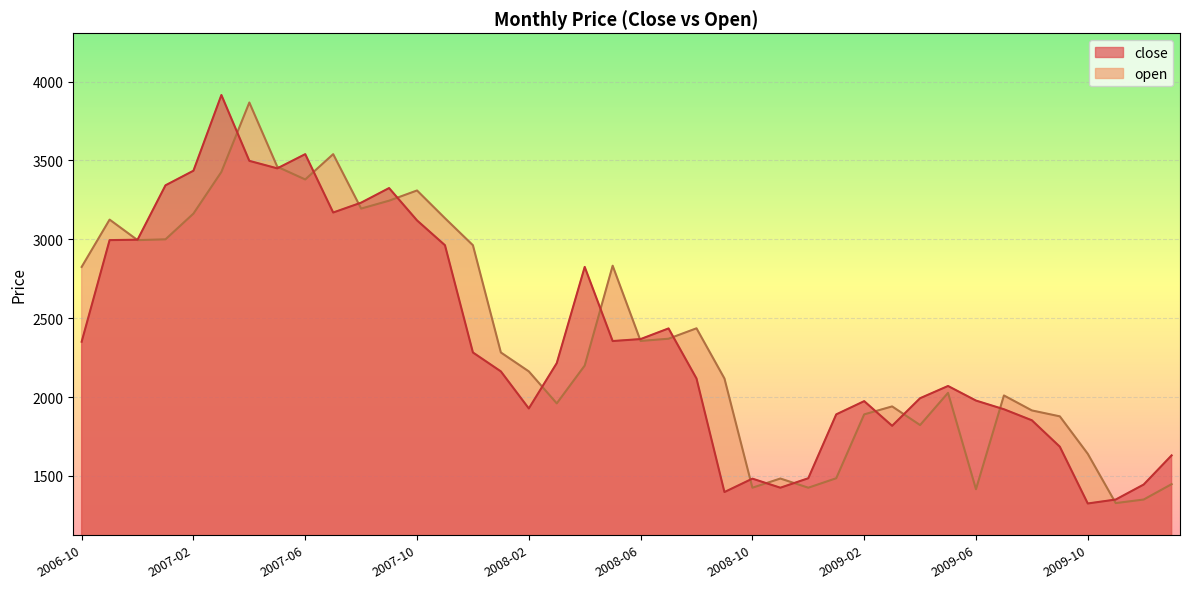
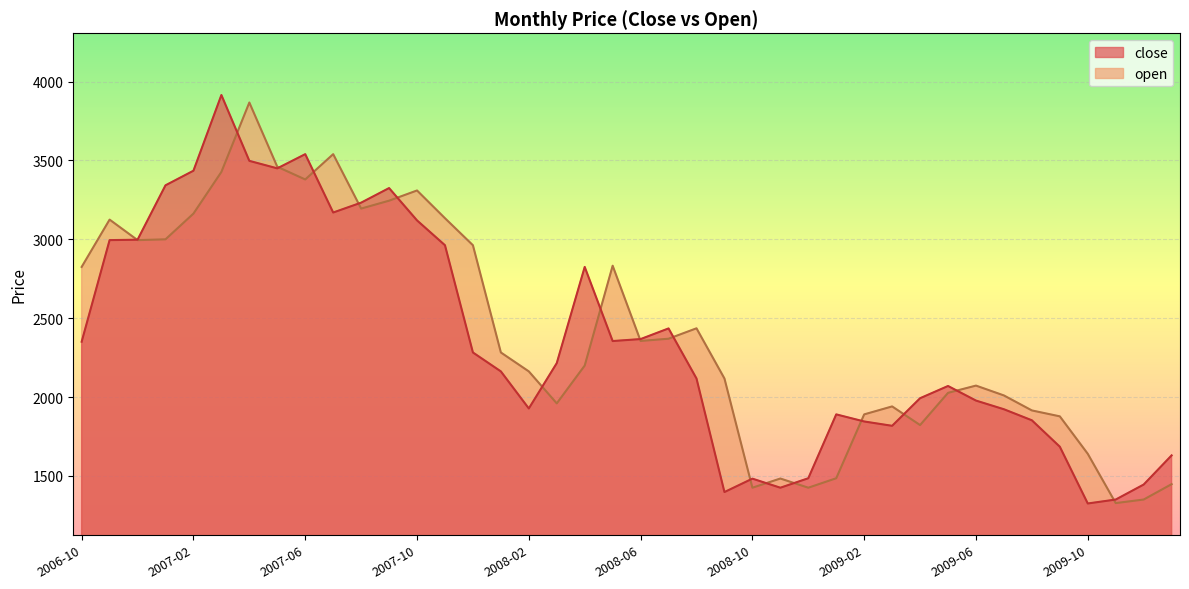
close, 2009-02: 1970 -> 1850
open, 2009-06: 1420 -> 2070
